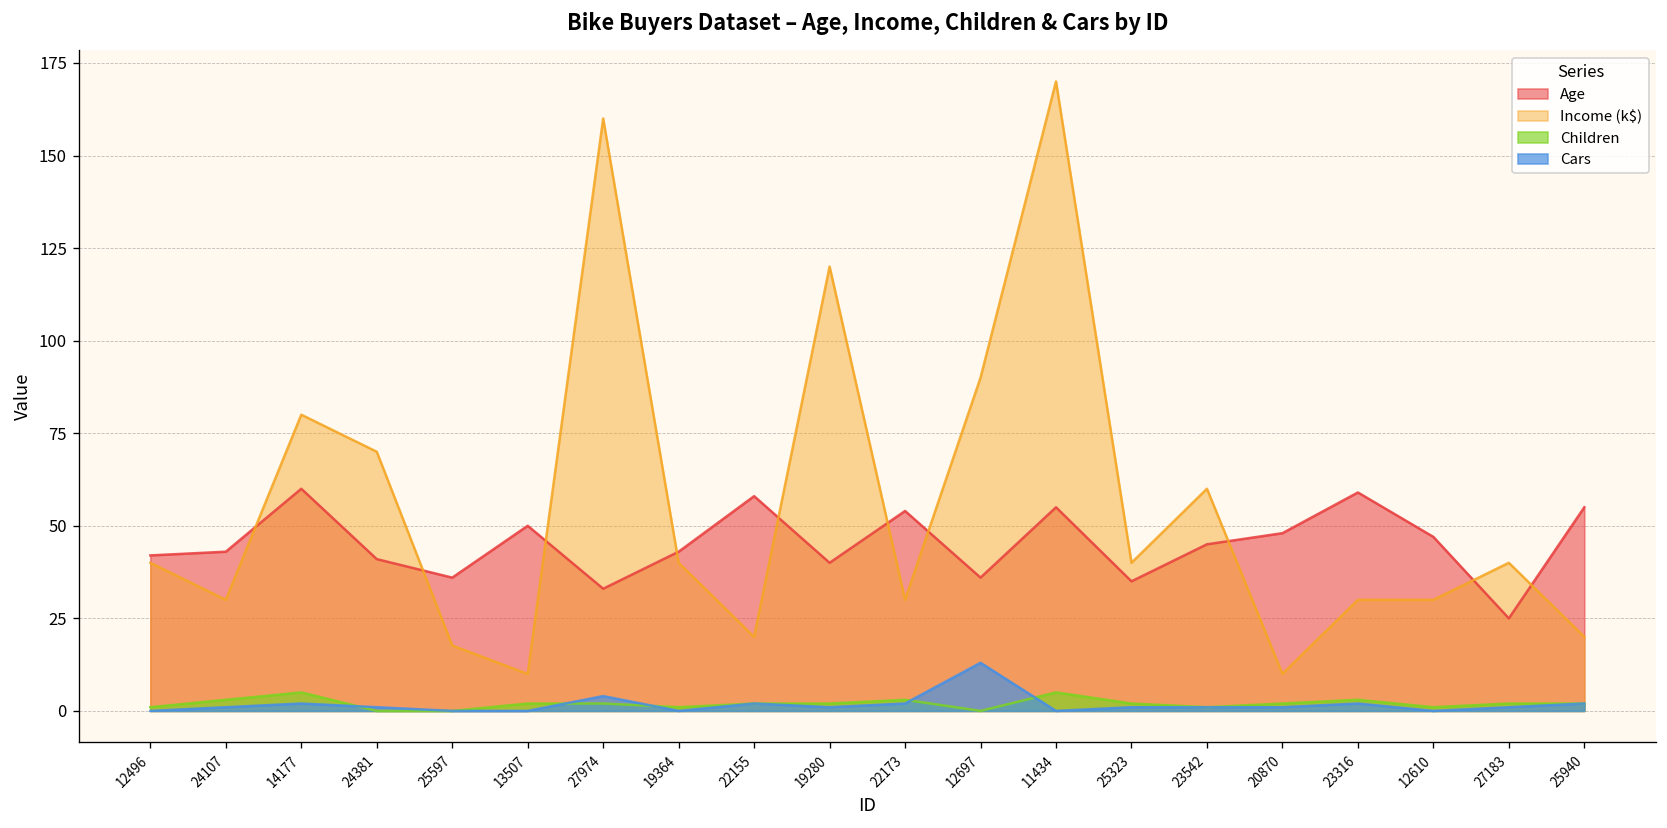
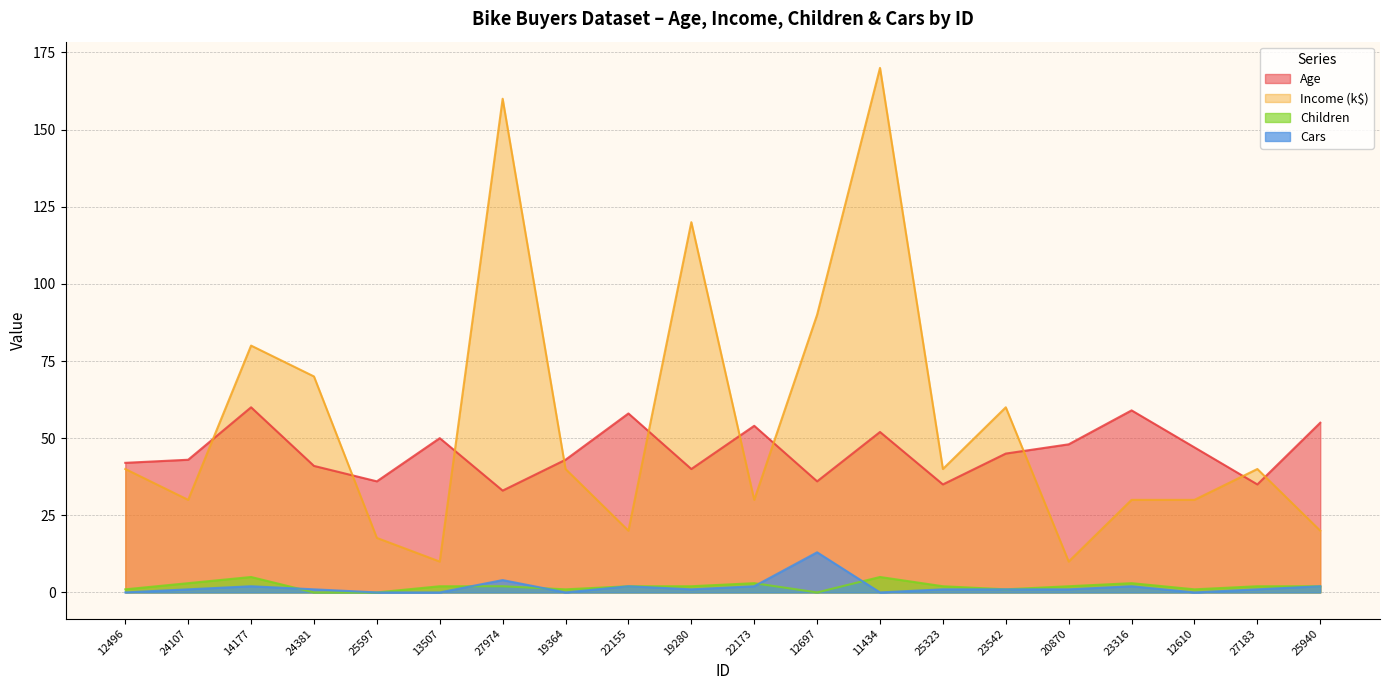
Age, 11434: 55 -> 52
Age, 27183: 25 -> 35
